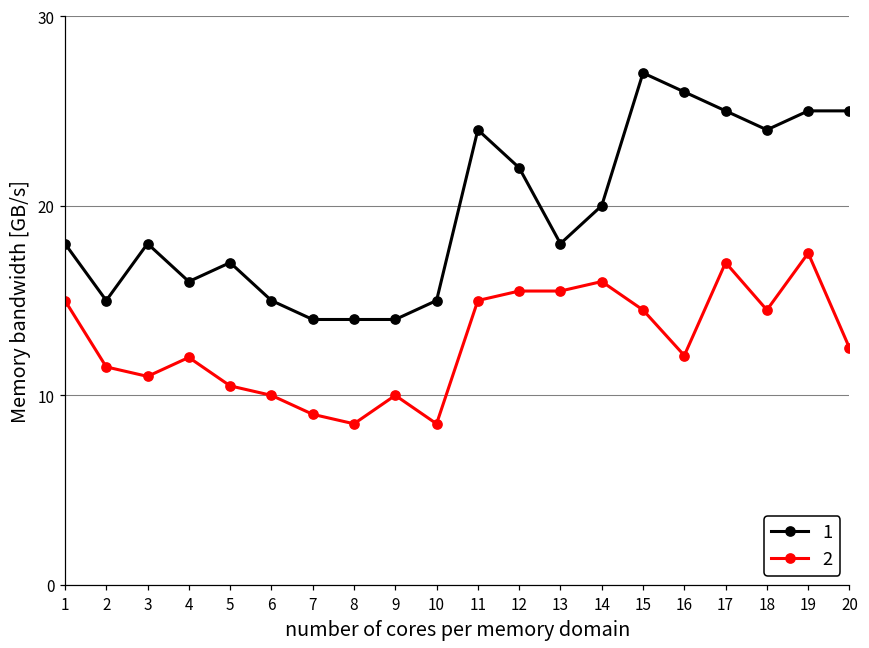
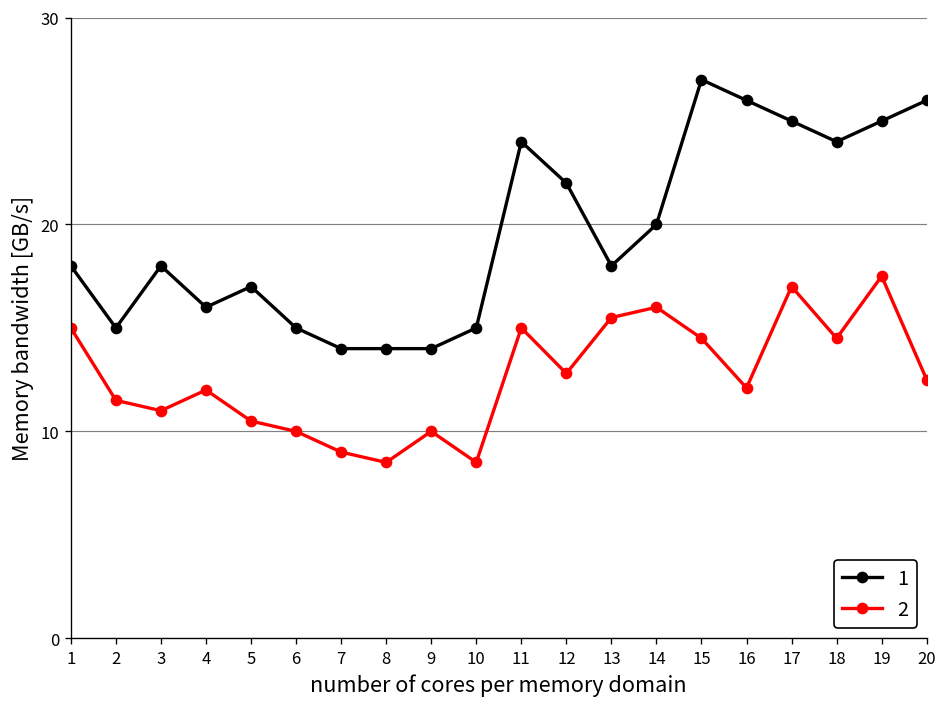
2, 12: 15.5 -> 12.8
1, 20: 25 -> 26
